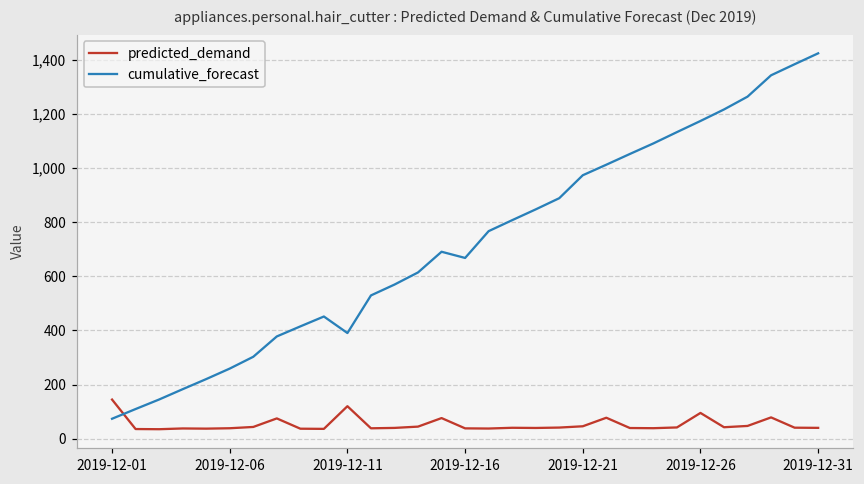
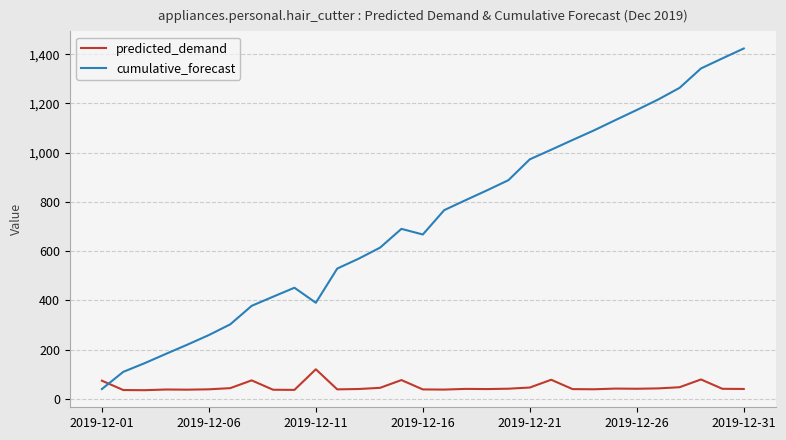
predicted_demand, 2019-12-01: 140 -> 70
cumulative_forecast, 2019-12-01: 70 -> 40
predicted_demand, 2019-12-26: 100 -> 40
